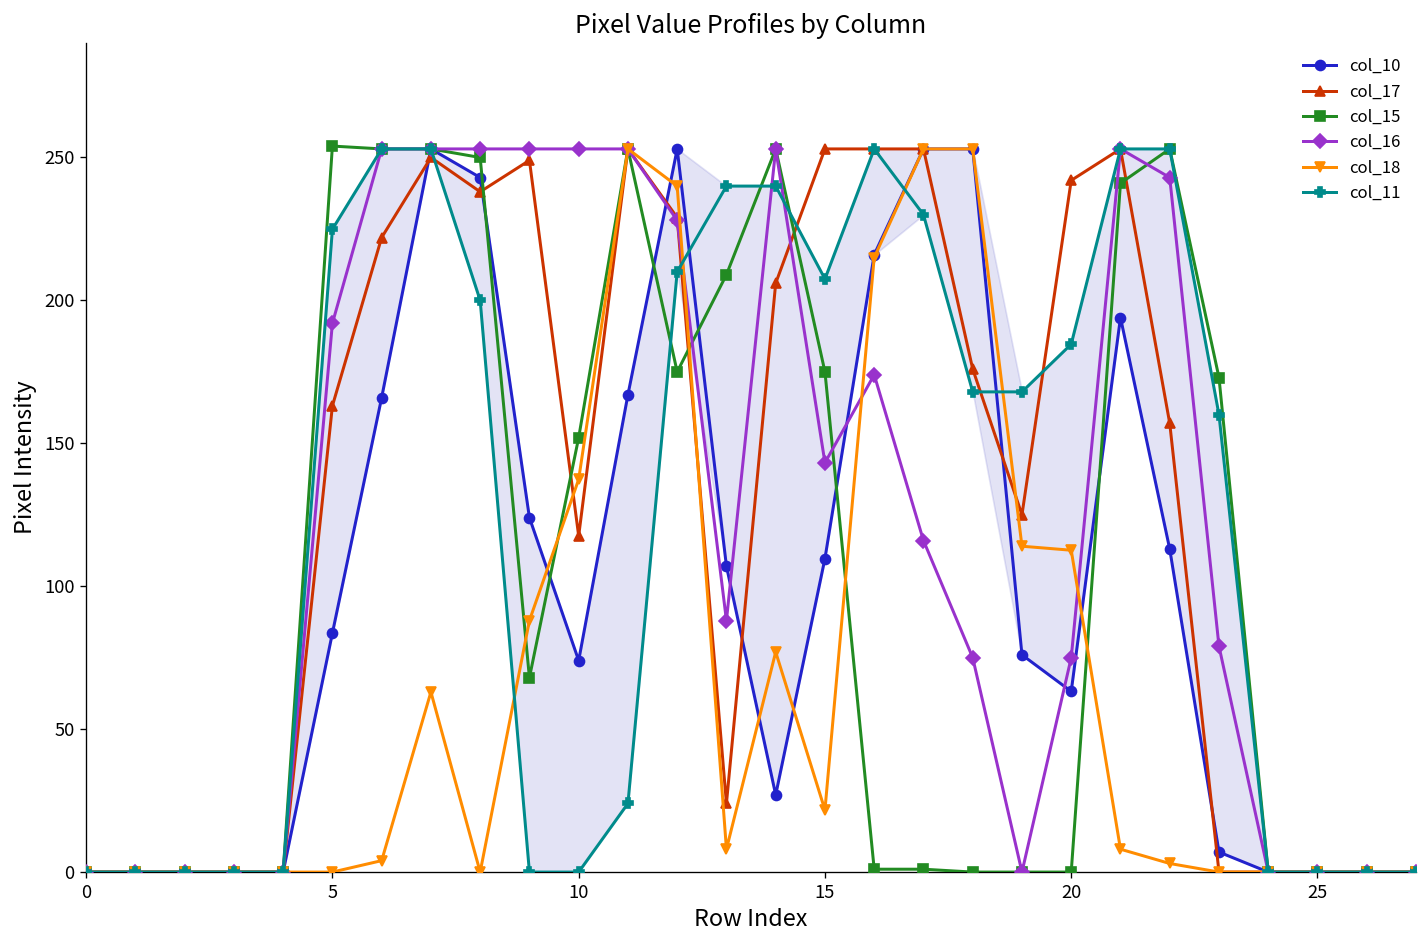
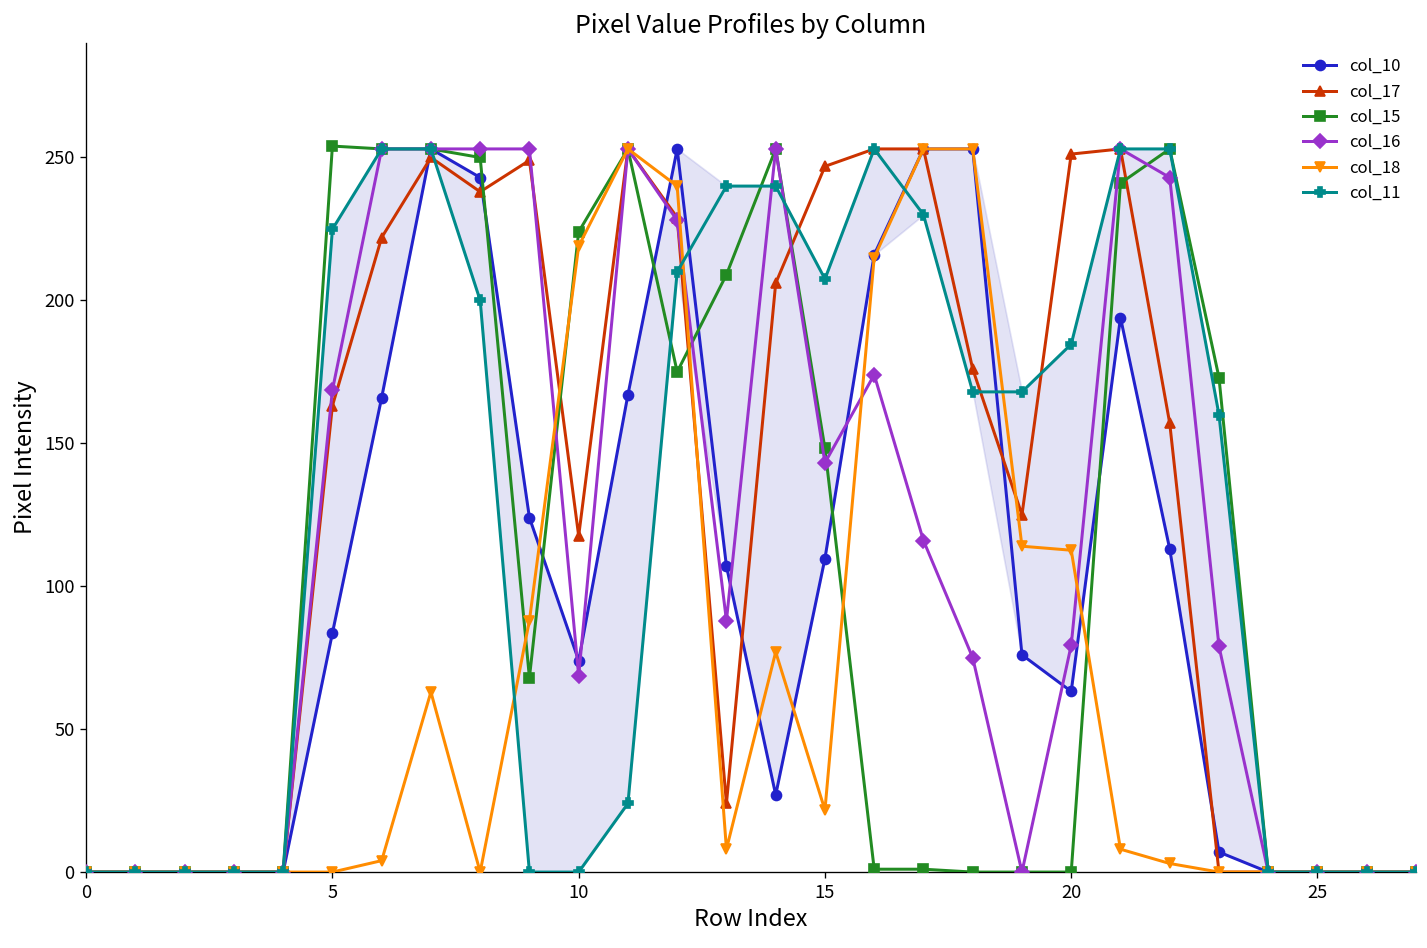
col_16, 5: 192 -> 169
col_15, 10: 152 -> 224
col_16, 10: 253 -> 69
col_18, 10: 137 -> 219
col_17, 15: 253 -> 247
col_15, 15: 175 -> 148
col_17, 20: 242 -> 251
col_16, 20: 75 -> 79
